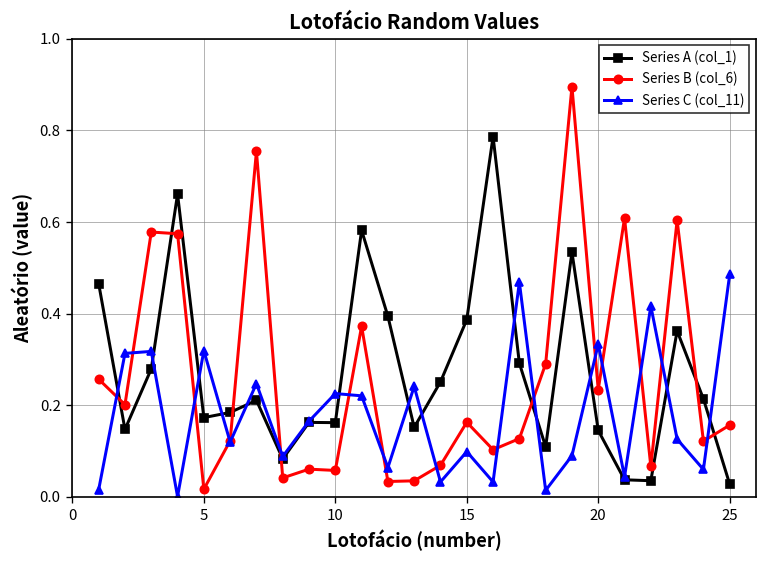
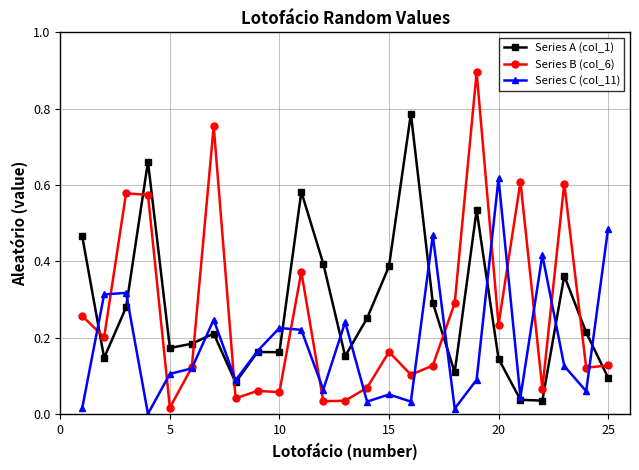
Series C (col_11), 5: 0.32 -> 0.11
Series C (col_11), 15: 0.10 -> 0.05
Series C (col_11), 20: 0.33 -> 0.62
Series A (col_1), 25: 0.03 -> 0.10
Series B (col_6), 25: 0.16 -> 0.13
